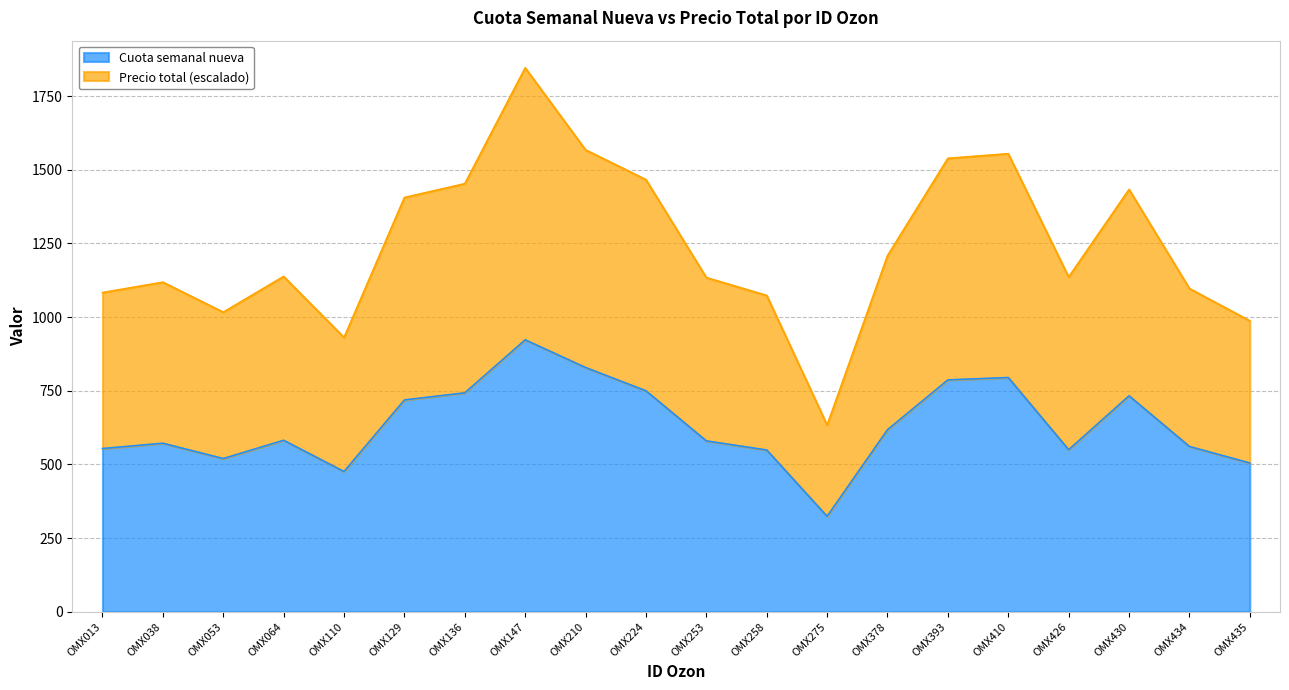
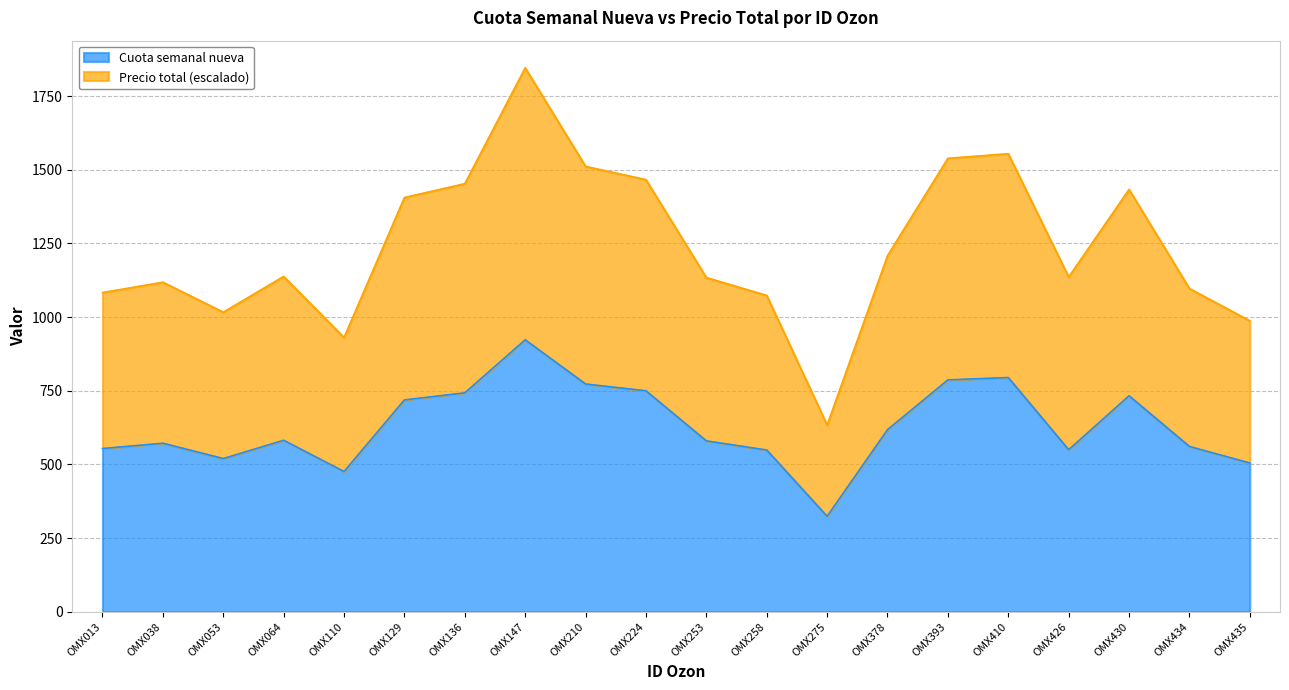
Cuota semanal nueva, OMX210: 830 -> 770
